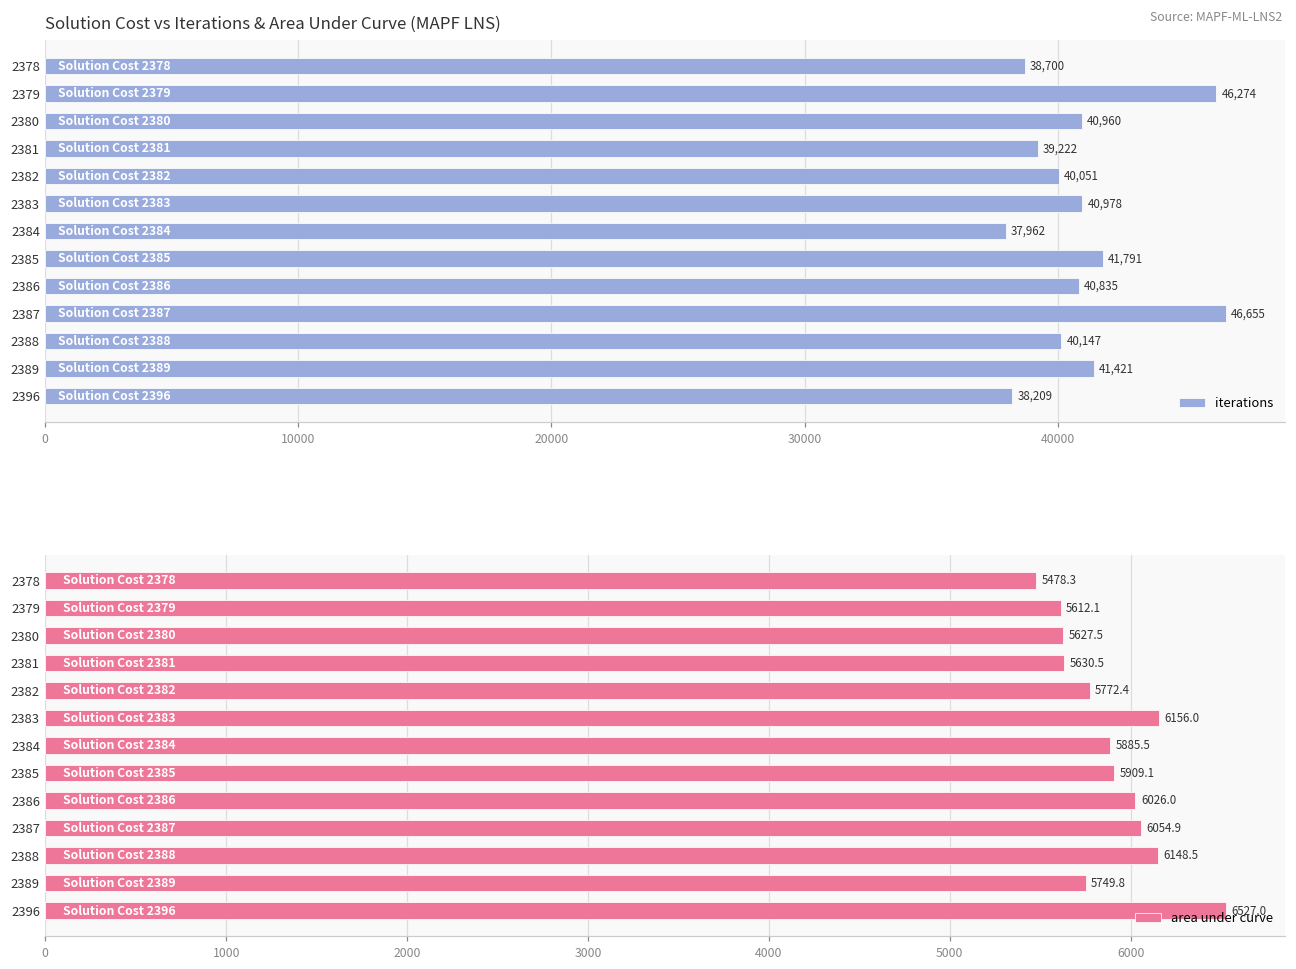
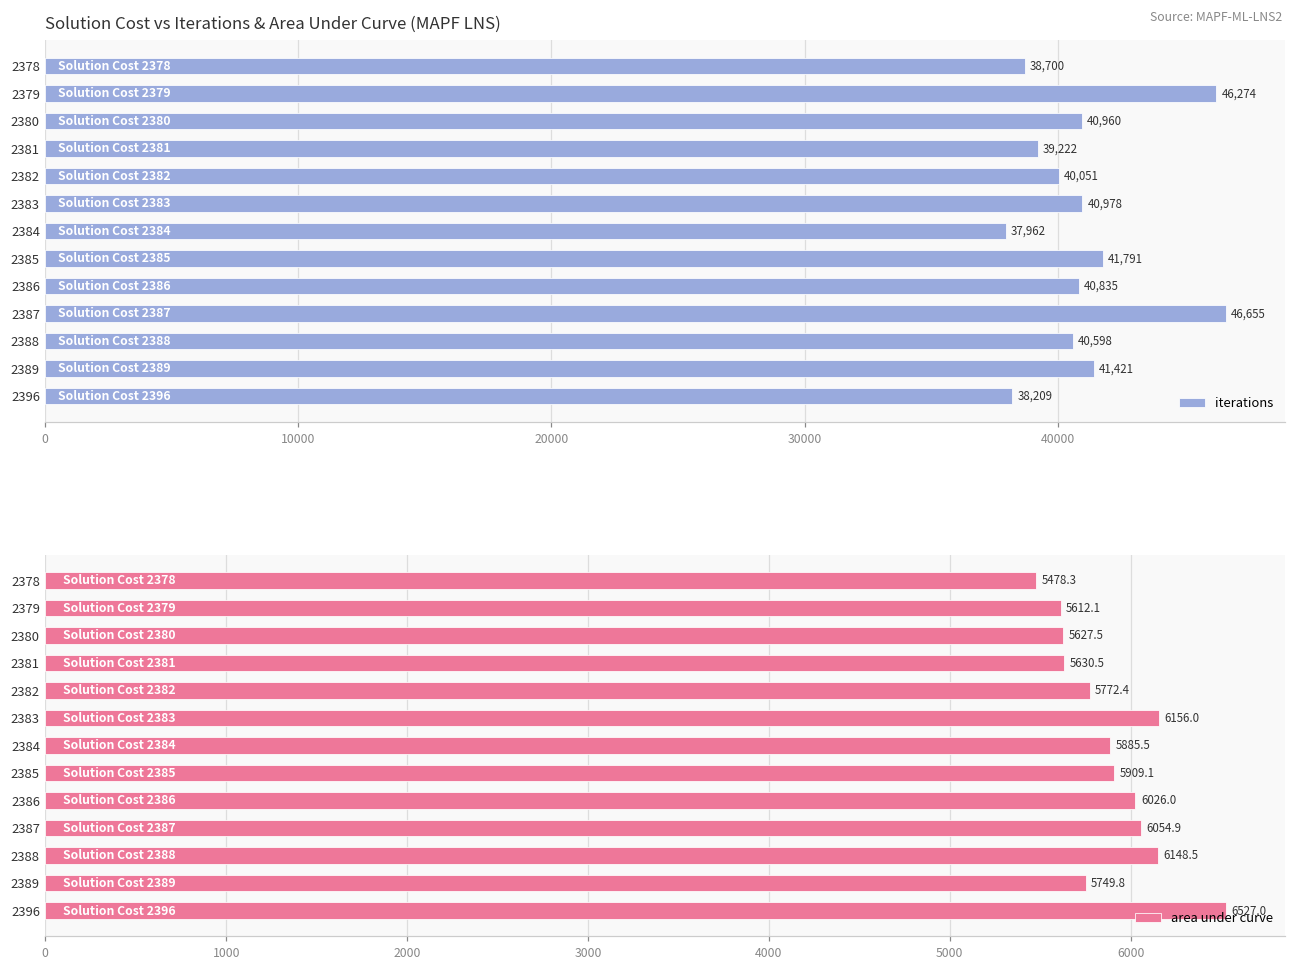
Solution Cost vs Iterations & Area Under Curve (MAPF LNS), 2388: 40,147 -> 40,598
